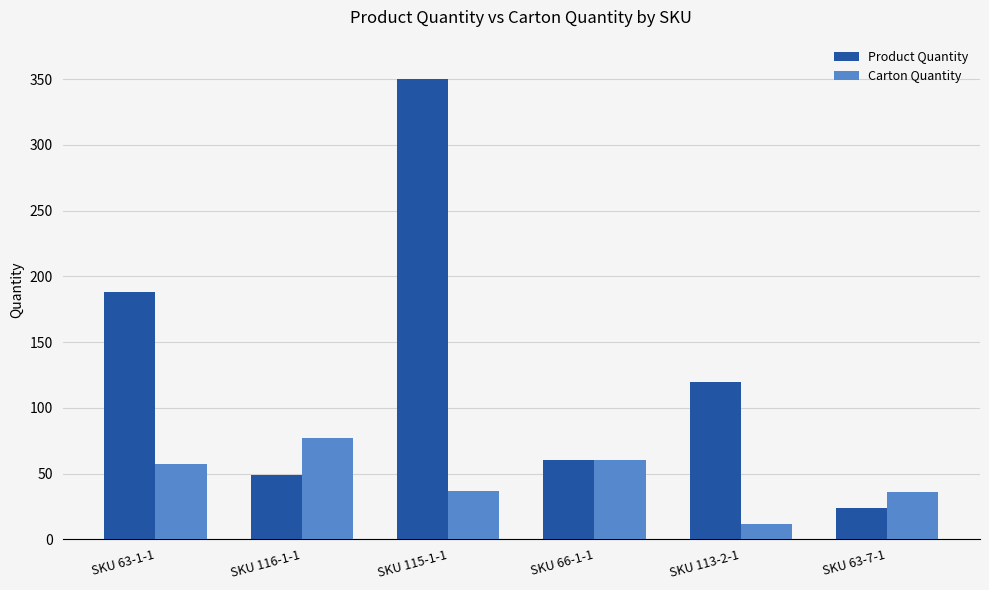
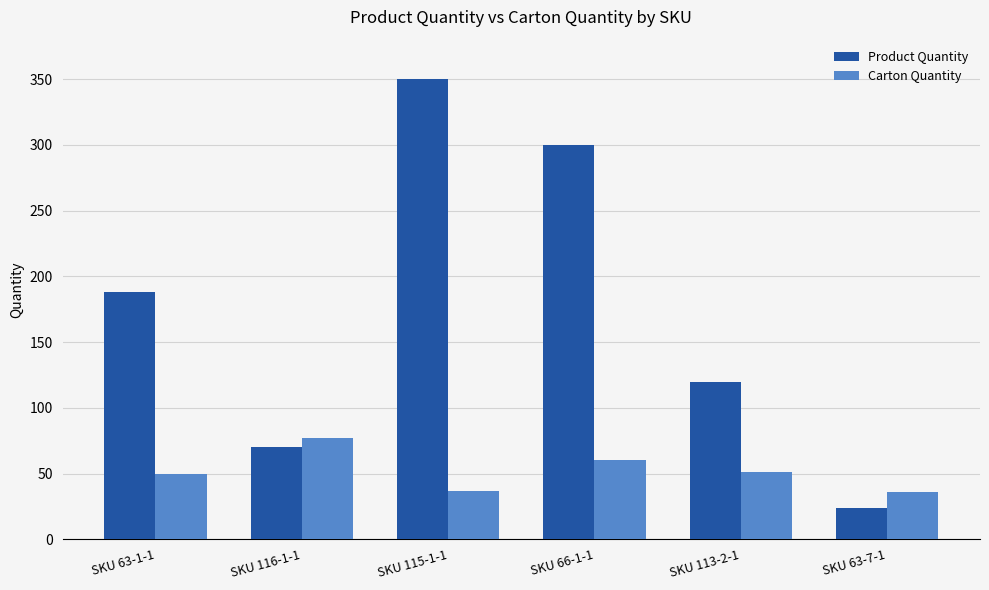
Carton Quantity, SKU 63-1-1: 57 -> 50
Product Quantity, SKU 116-1-1: 49 -> 70
Product Quantity, SKU 66-1-1: 60 -> 300
Carton Quantity, SKU 113-2-1: 12 -> 51
